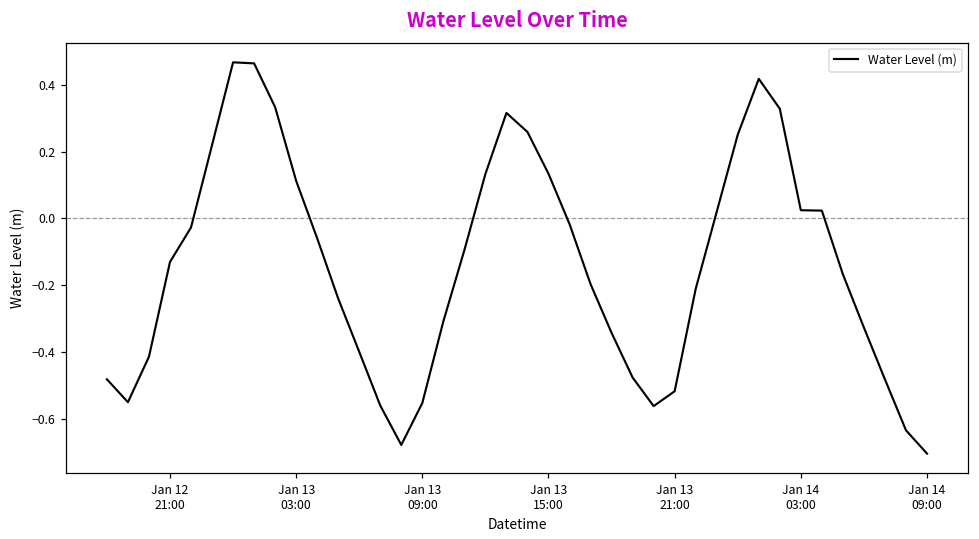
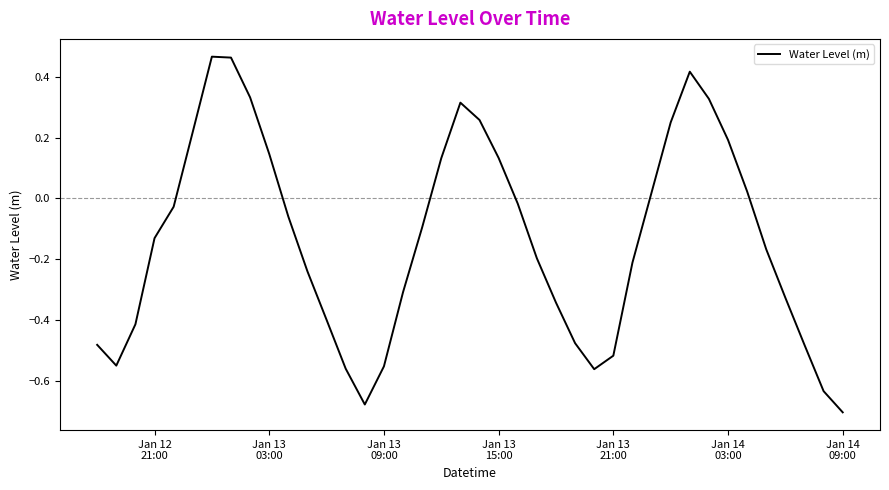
Jan 13 03:00: 0.11 -> 0.15
Jan 14 03:00: 0.02 -> 0.19
